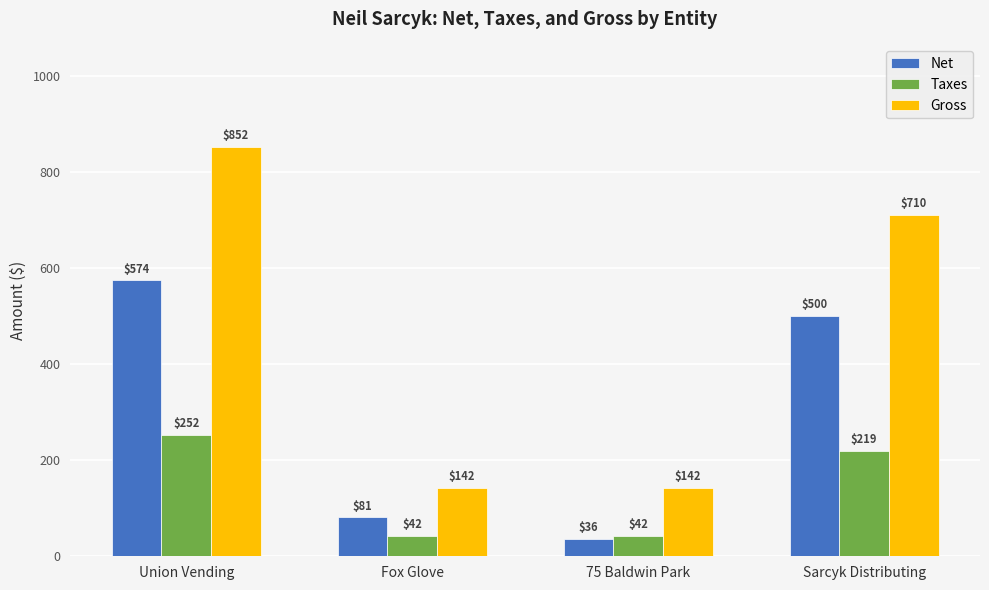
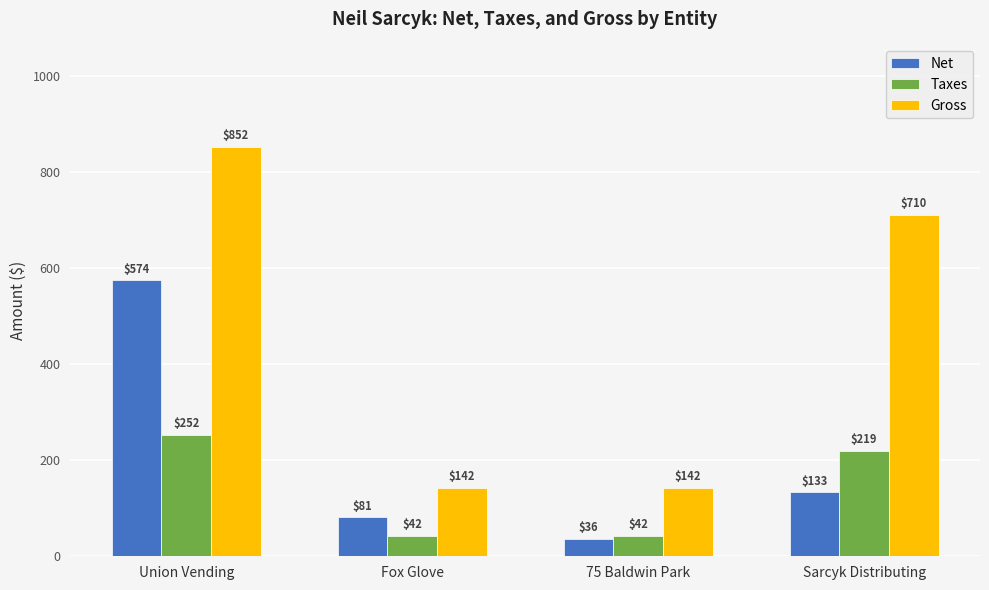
Net, Sarcyk Distributing: $500 -> $133
